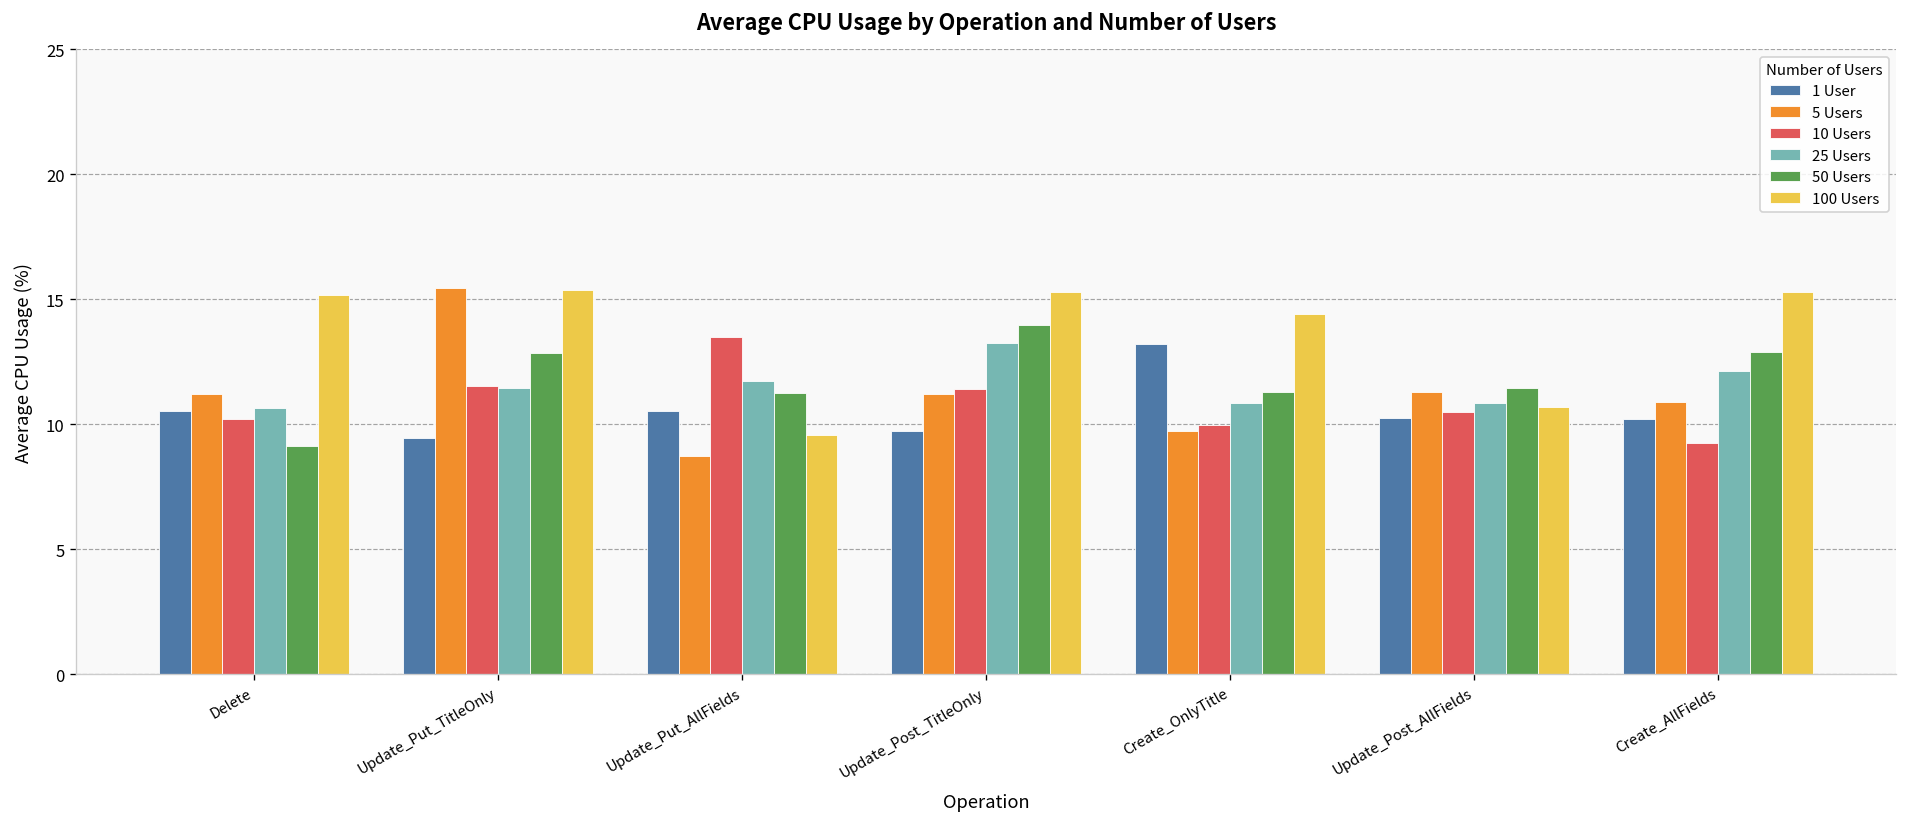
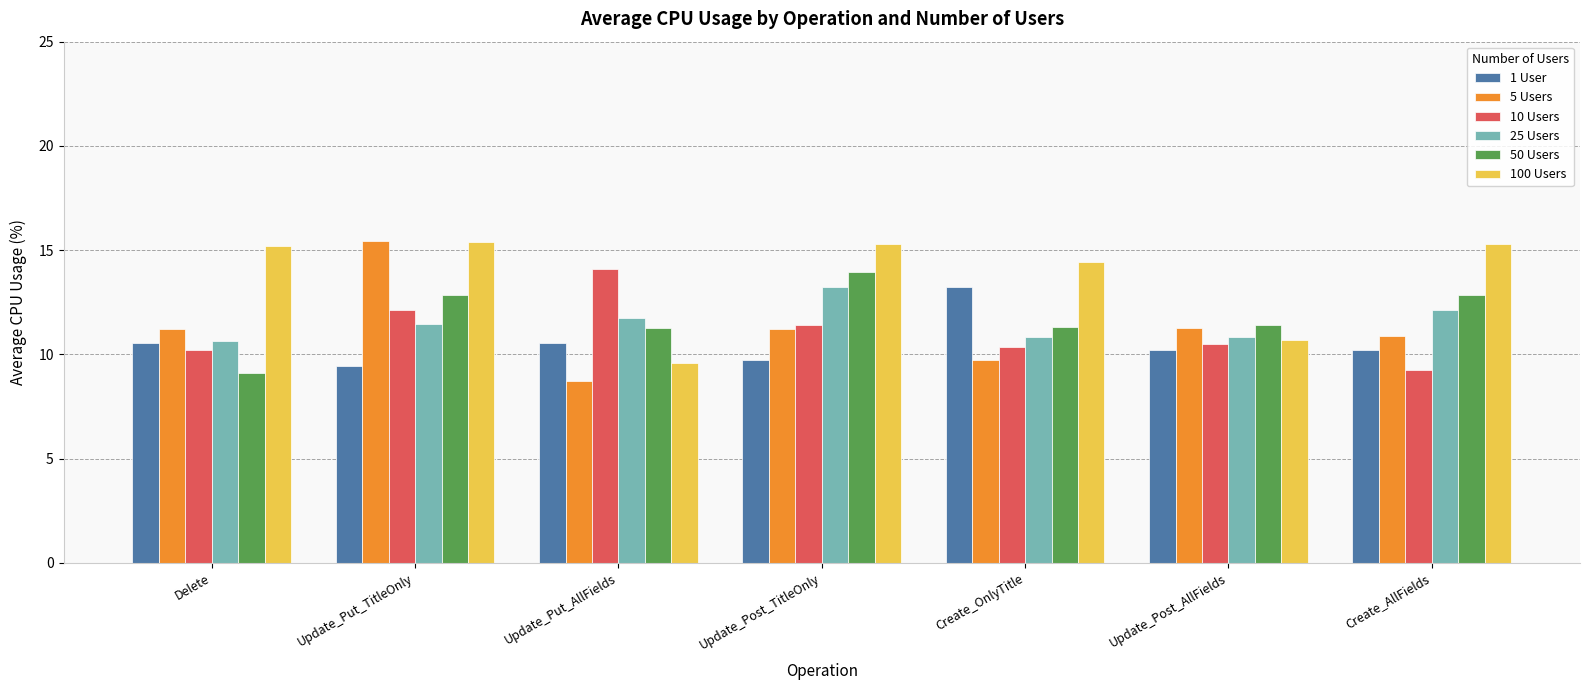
10 Users, Update_Put_TitleOnly: 11.5 -> 12.1
10 Users, Update_Put_AllFields: 13.5 -> 14.1
10 Users, Create_OnlyTitle: 10.0 -> 10.4
